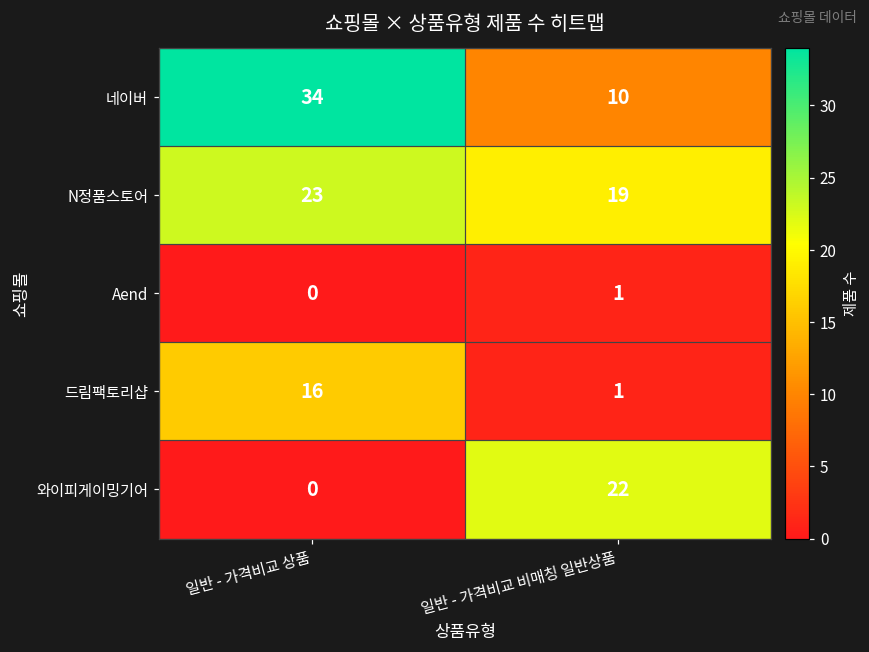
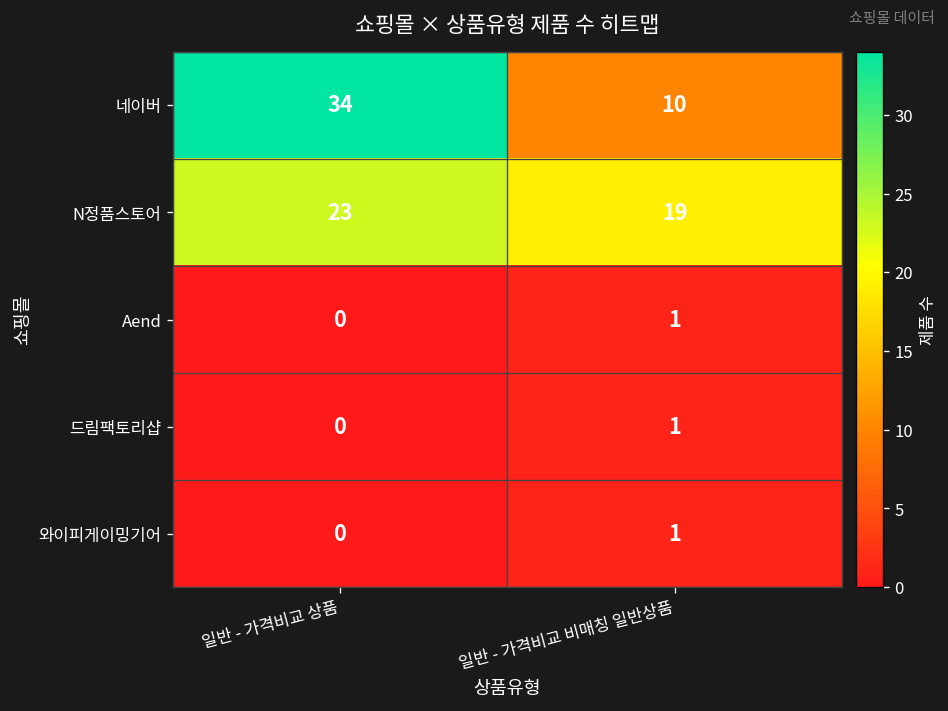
드림팩토리샵, 일반 - 가격비교 상품: 16 -> 0
와이피게이밍기어, 일반 - 가격비교 비매칭 일반상품: 22 -> 1
